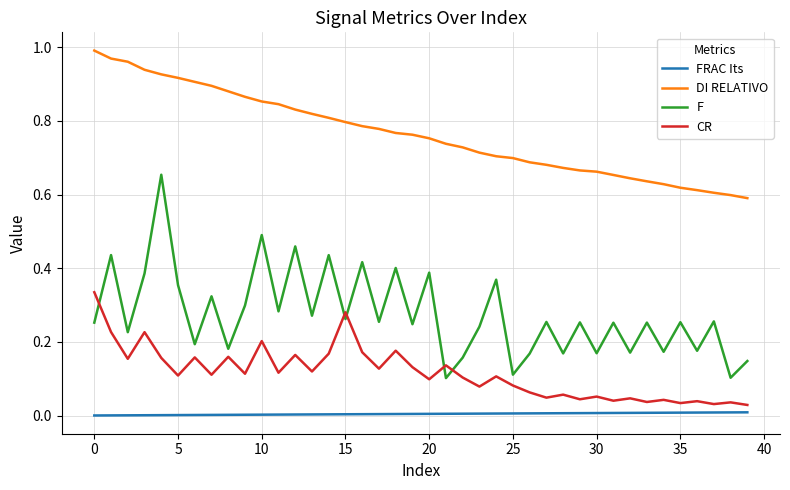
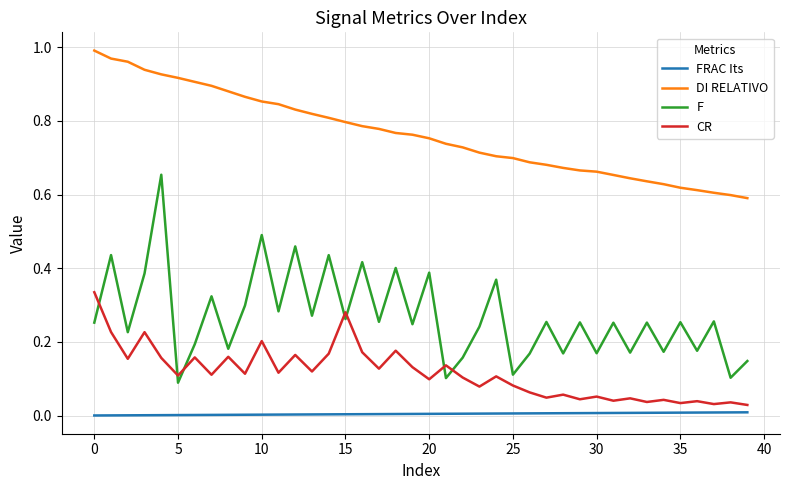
F, 5: 0.35 -> 0.09
